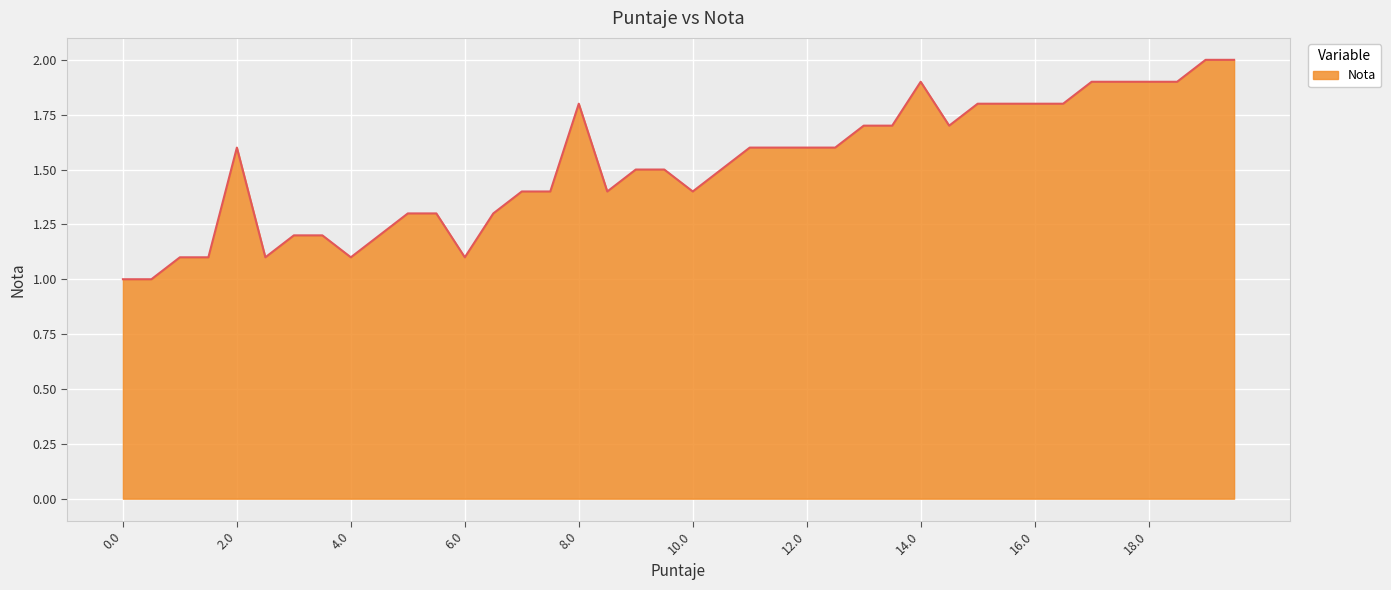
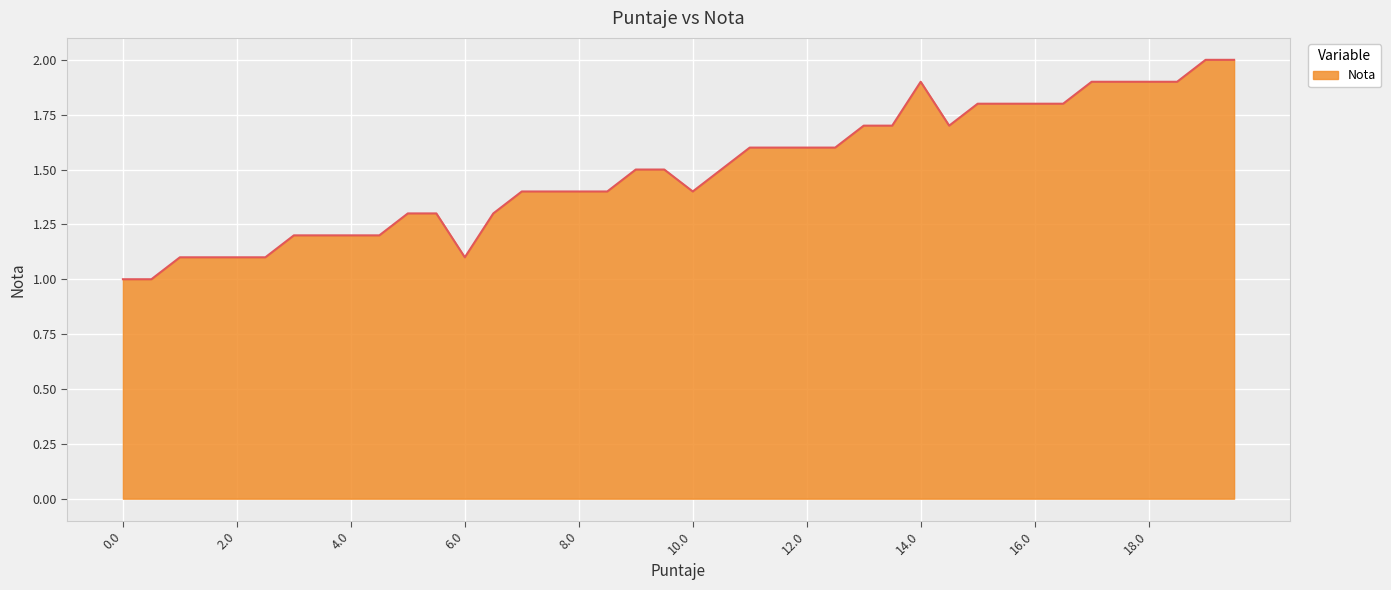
2.0: 1.6 -> 1.1
4.0: 1.1 -> 1.2
8.0: 1.8 -> 1.4
